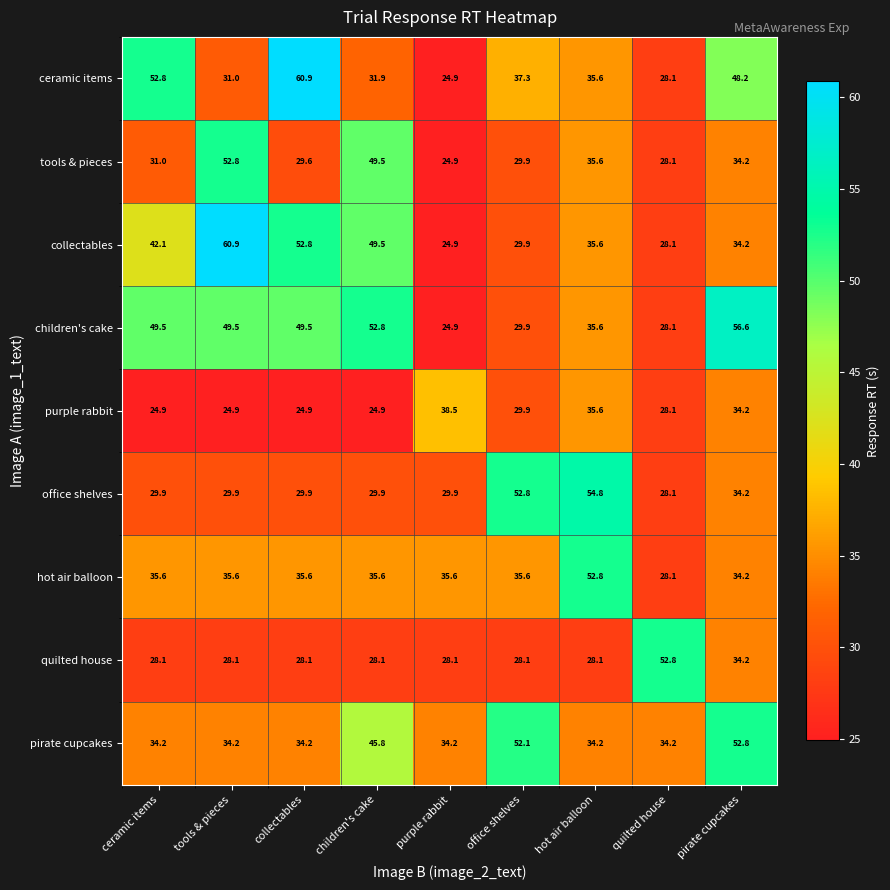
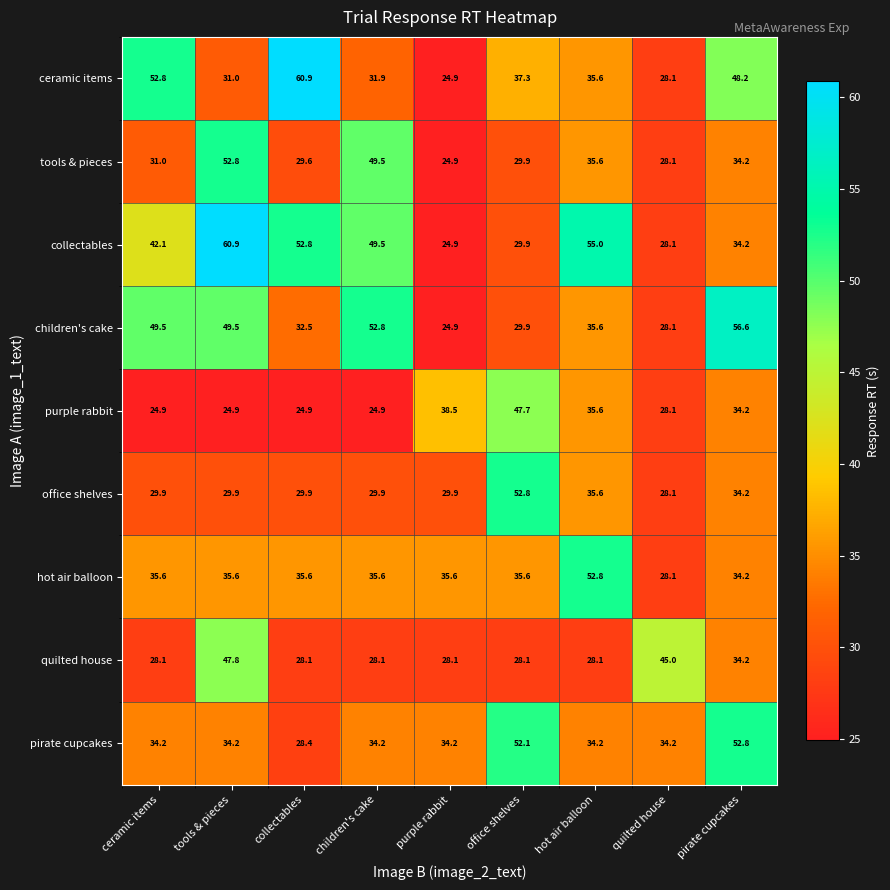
collectables, hot air balloon: 35.6 -> 55.0
children's cake, collectables: 49.5 -> 32.5
purple rabbit, office shelves: 29.9 -> 47.7
office shelves, hot air balloon: 54.8 -> 35.6
quilted house, tools & pieces: 28.1 -> 47.8
quilted house, quilted house: 52.8 -> 45.0
pirate cupcakes, collectables: 34.2 -> 28.4
pirate cupcakes, children's cake: 45.8 -> 34.2
